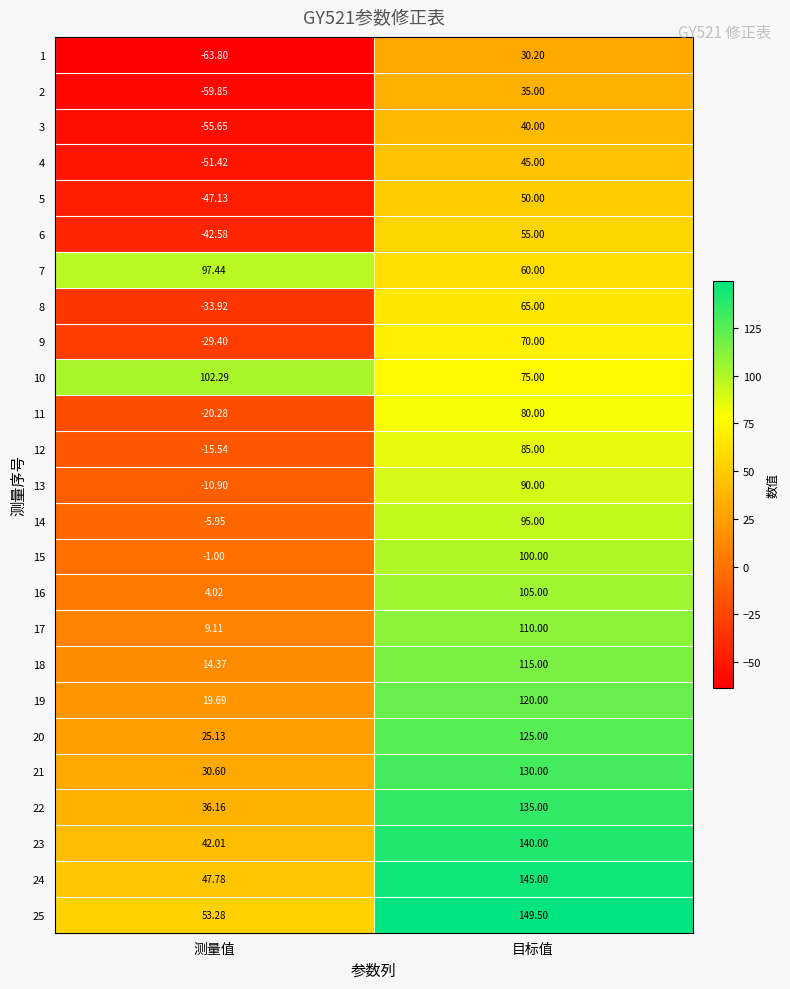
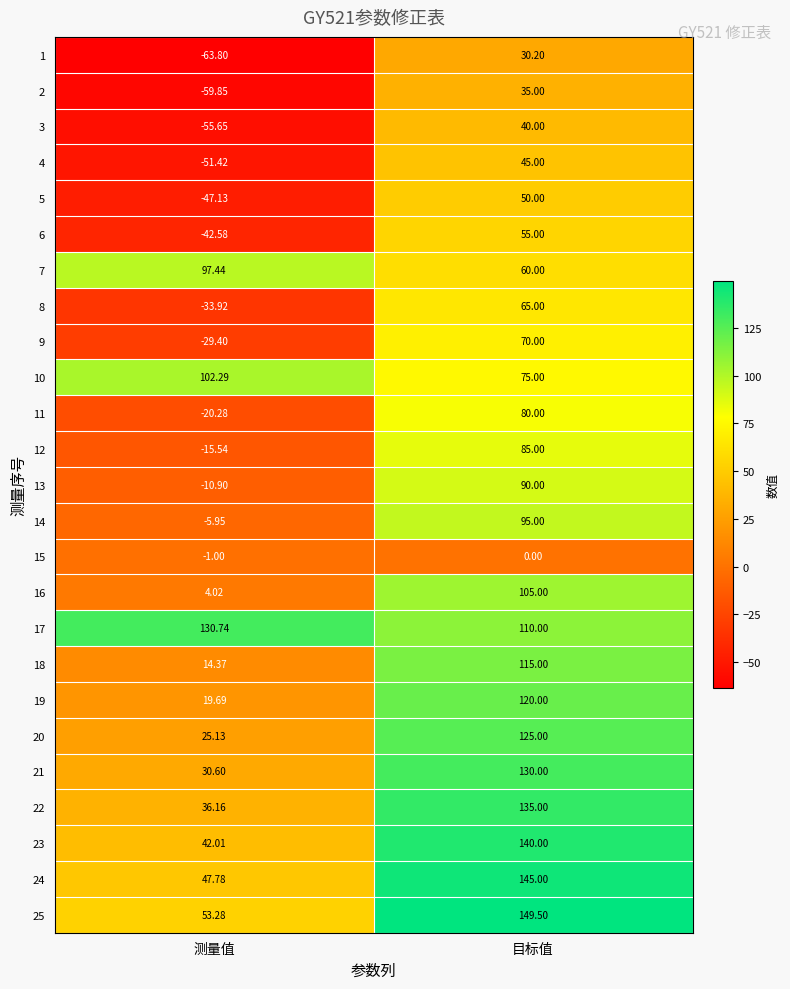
15, 目标值: 100.00 -> 0.00
17, 测量值: 9.11 -> 130.74
